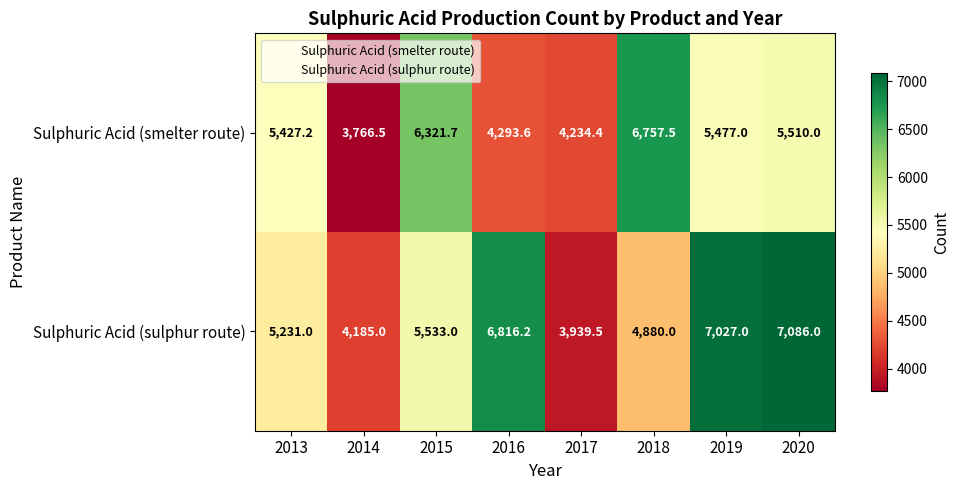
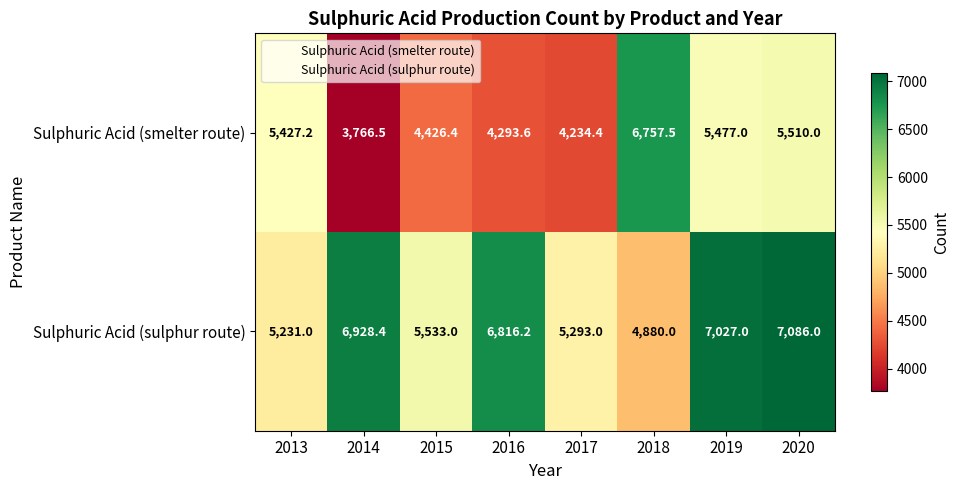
Sulphuric Acid (smelter route), 2015: 6,321.7 -> 4,426.4
Sulphuric Acid (sulphur route), 2014: 4,185.0 -> 6,928.4
Sulphuric Acid (sulphur route), 2017: 3,939.5 -> 5,293.0
